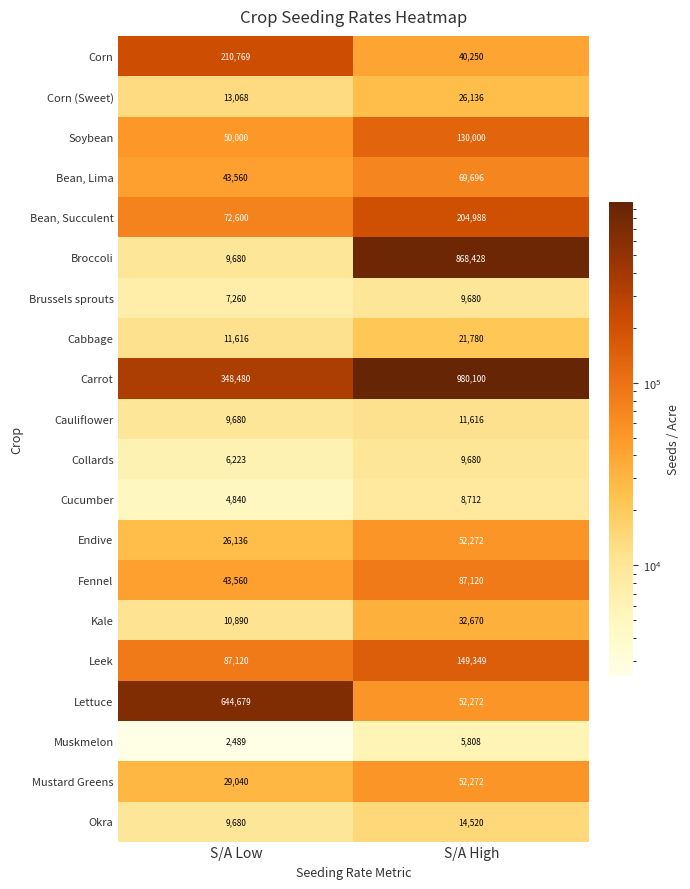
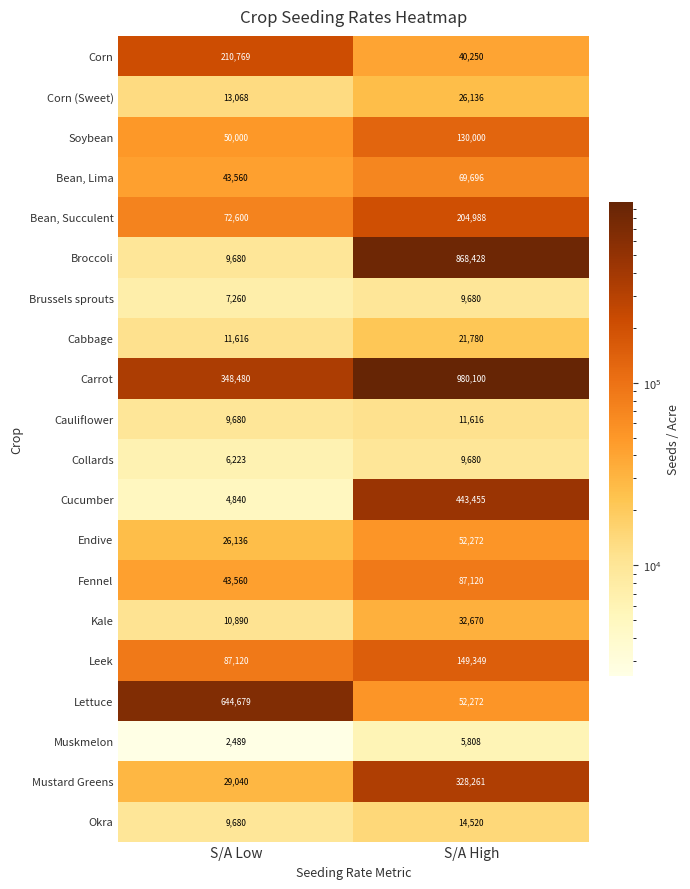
Cucumber, S/A High: 8,712 -> 443,455
Mustard Greens, S/A High: 52,272 -> 328,261
